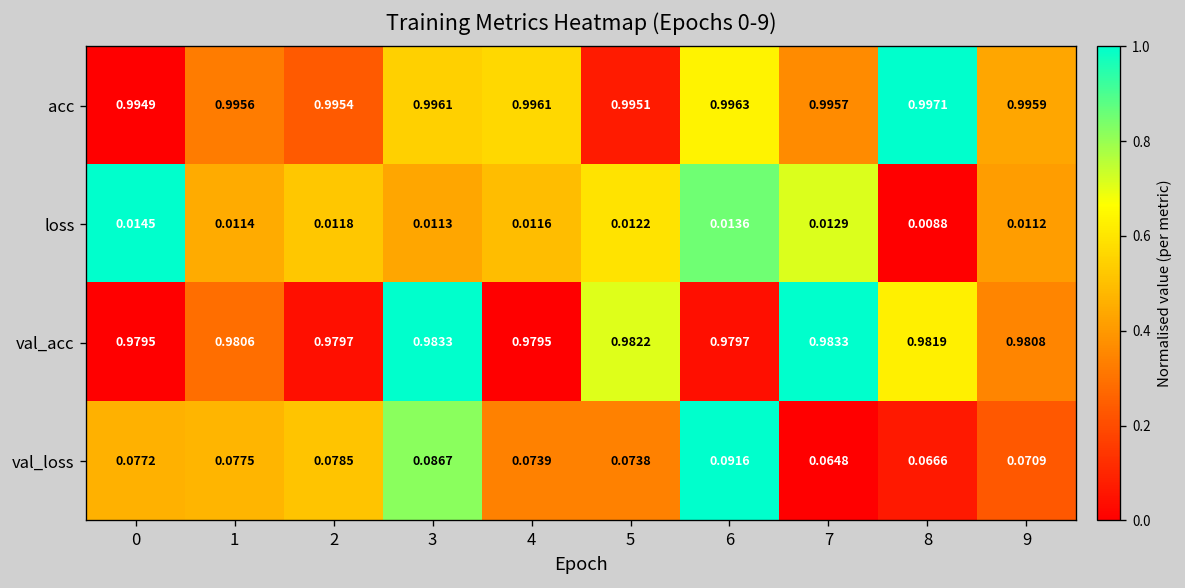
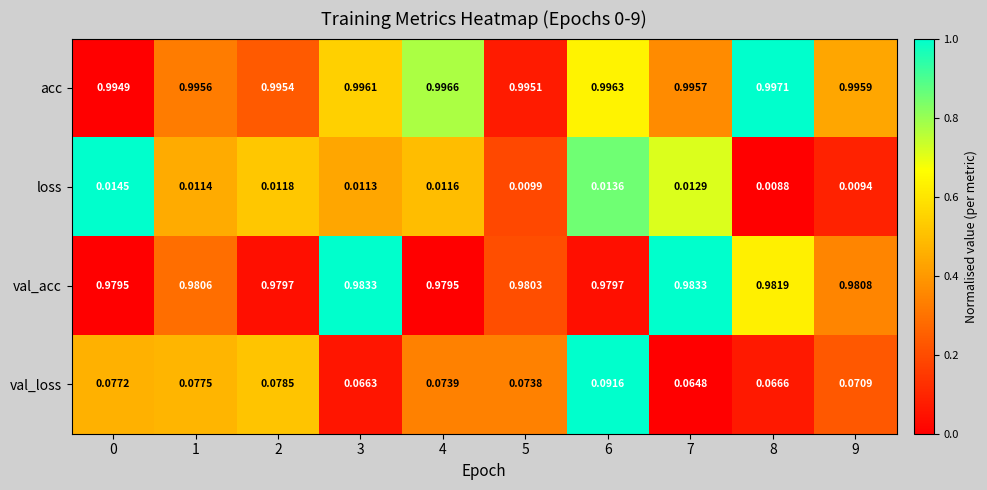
acc, 4: 0.9961 -> 0.9966
loss, 5: 0.0122 -> 0.0099
loss, 9: 0.0112 -> 0.0094
val_acc, 5: 0.9822 -> 0.9803
val_loss, 3: 0.0867 -> 0.0663
